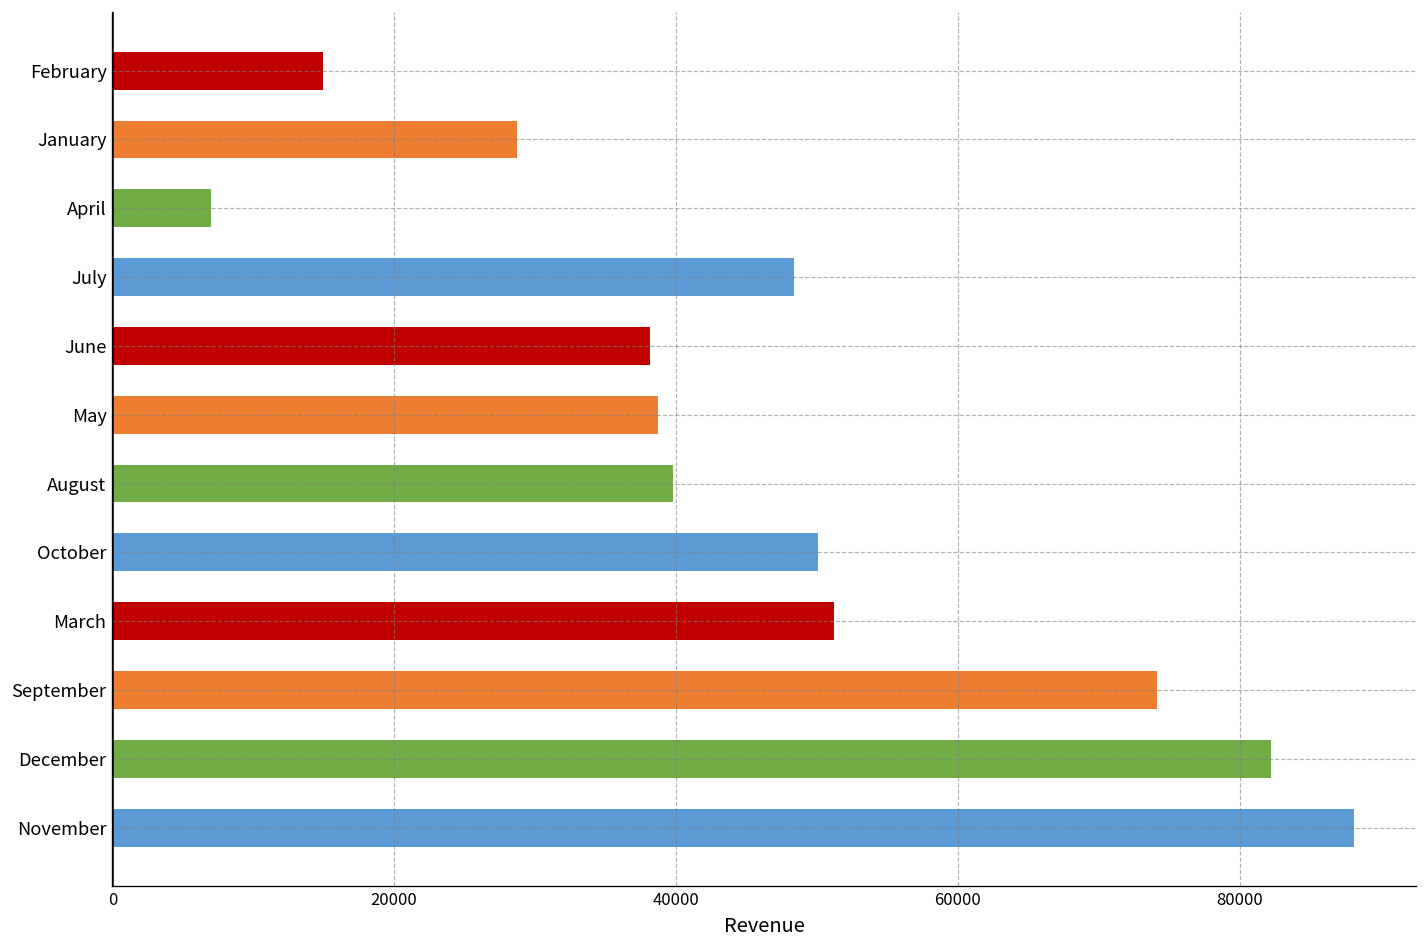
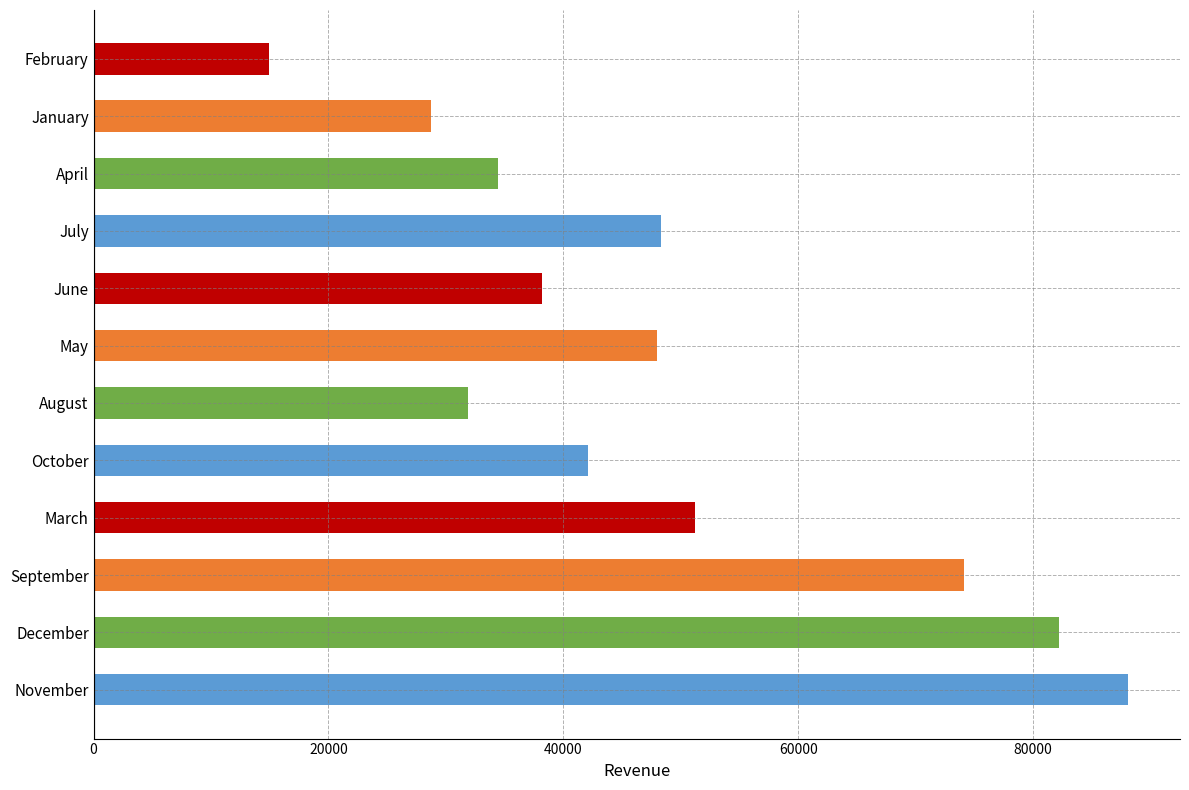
April: 7000 -> 34400
May: 38800 -> 48000
August: 39800 -> 31900
October: 50100 -> 42100
